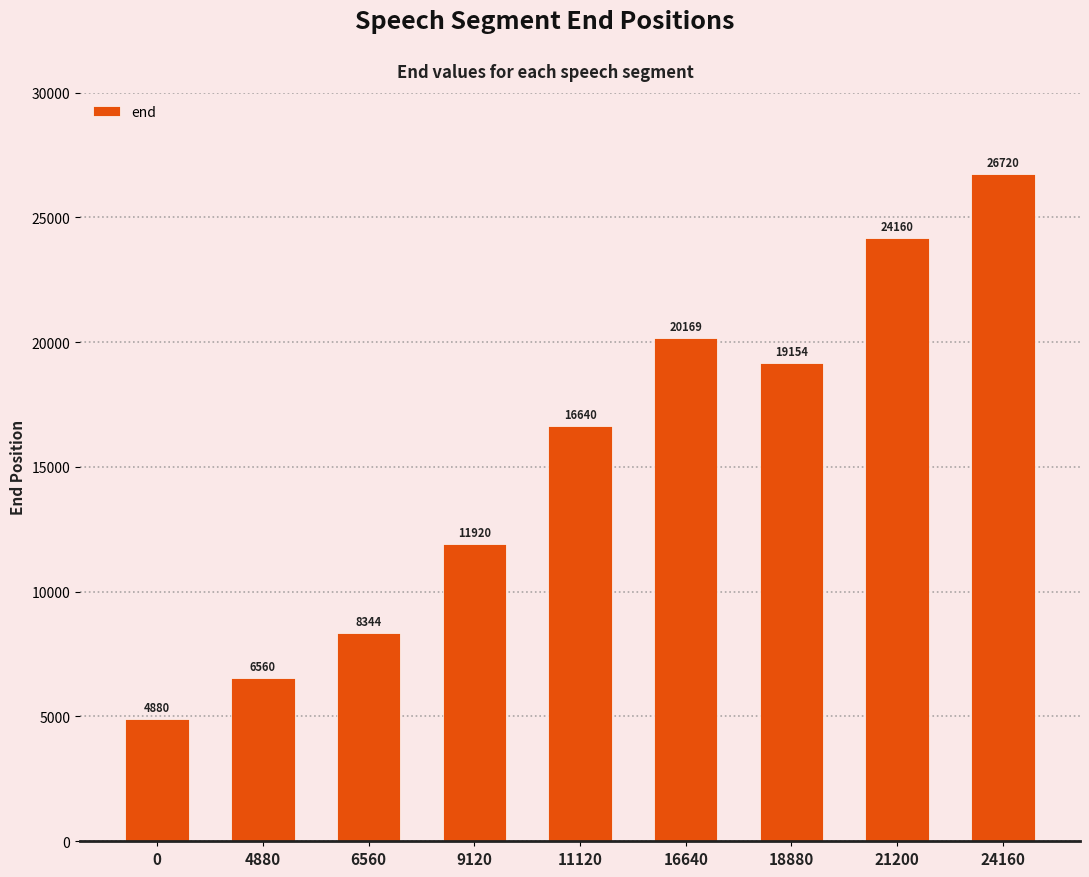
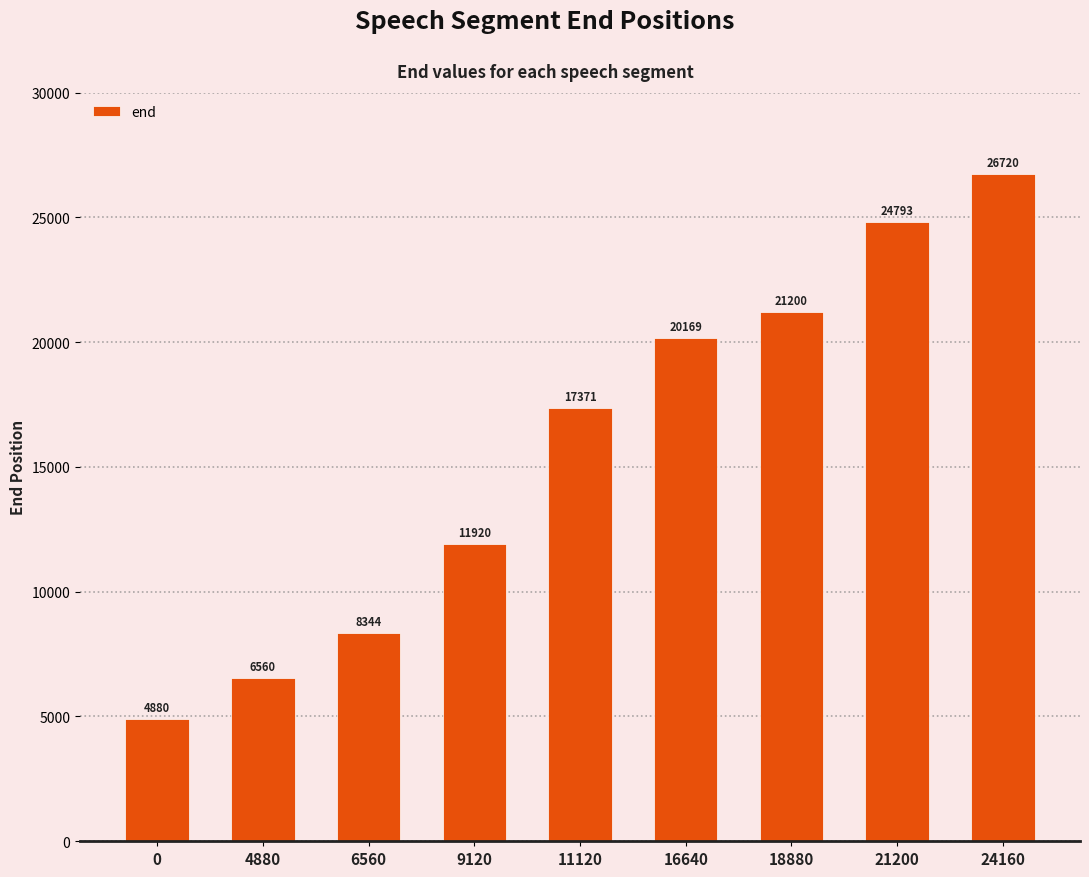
11120: 16640 -> 17371
18880: 19154 -> 21200
21200: 24160 -> 24793
